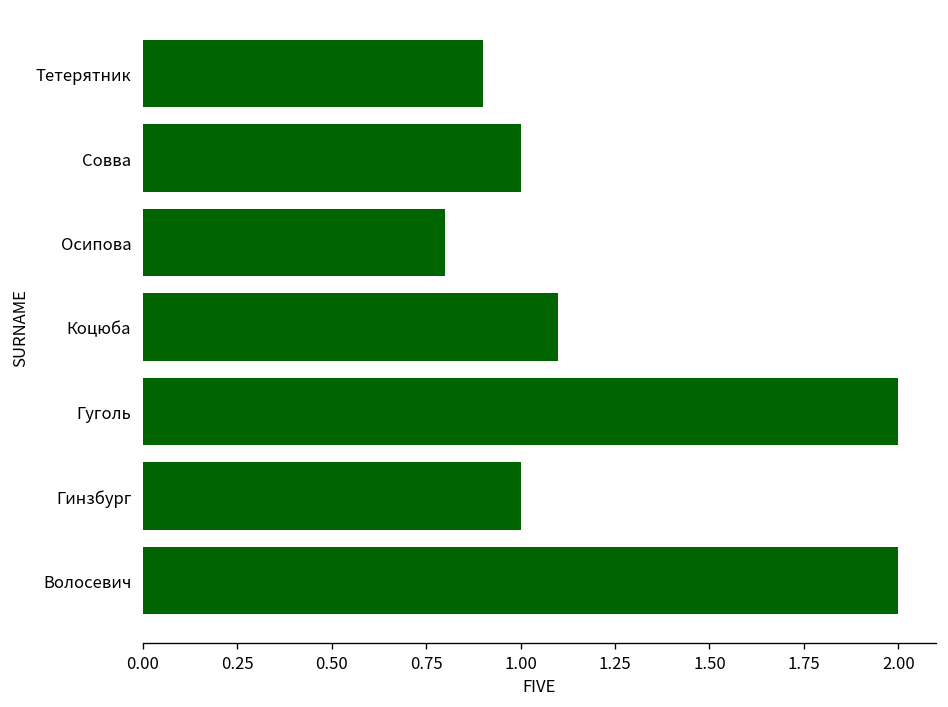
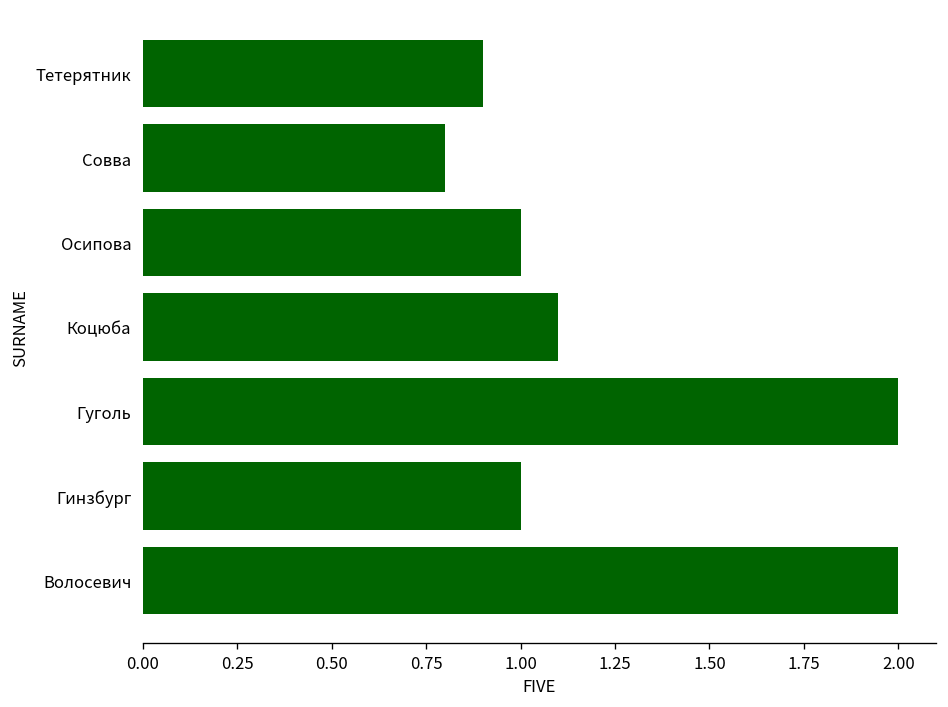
Совва: 1.0 -> 0.8
Осипова: 0.8 -> 1.0
